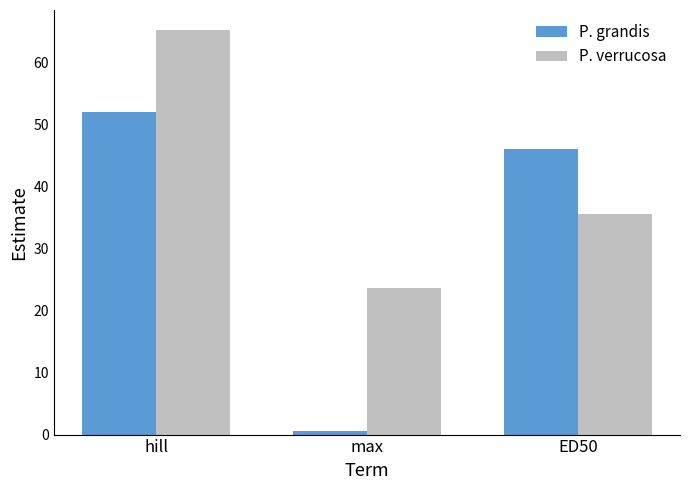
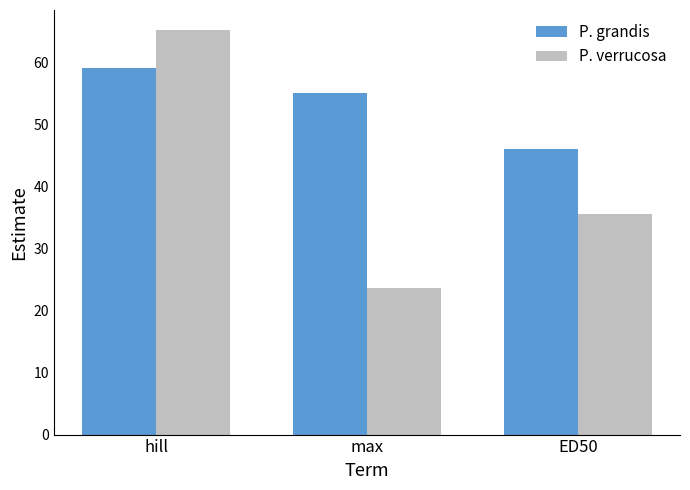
P. grandis, hill: 52 -> 59
P. grandis, max: 1 -> 55
